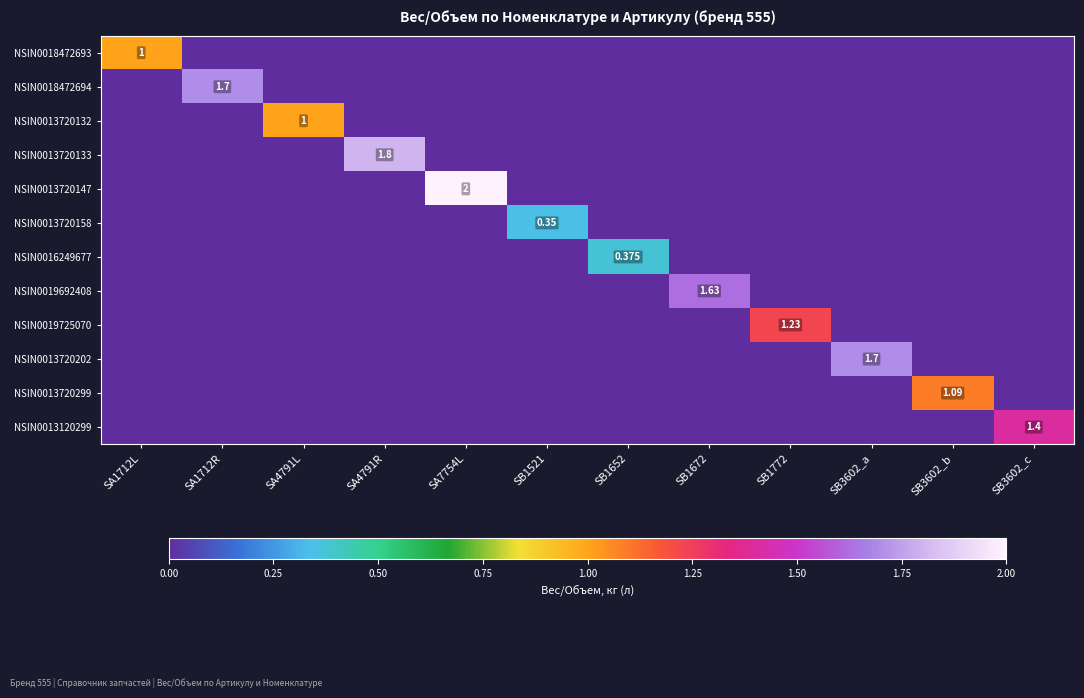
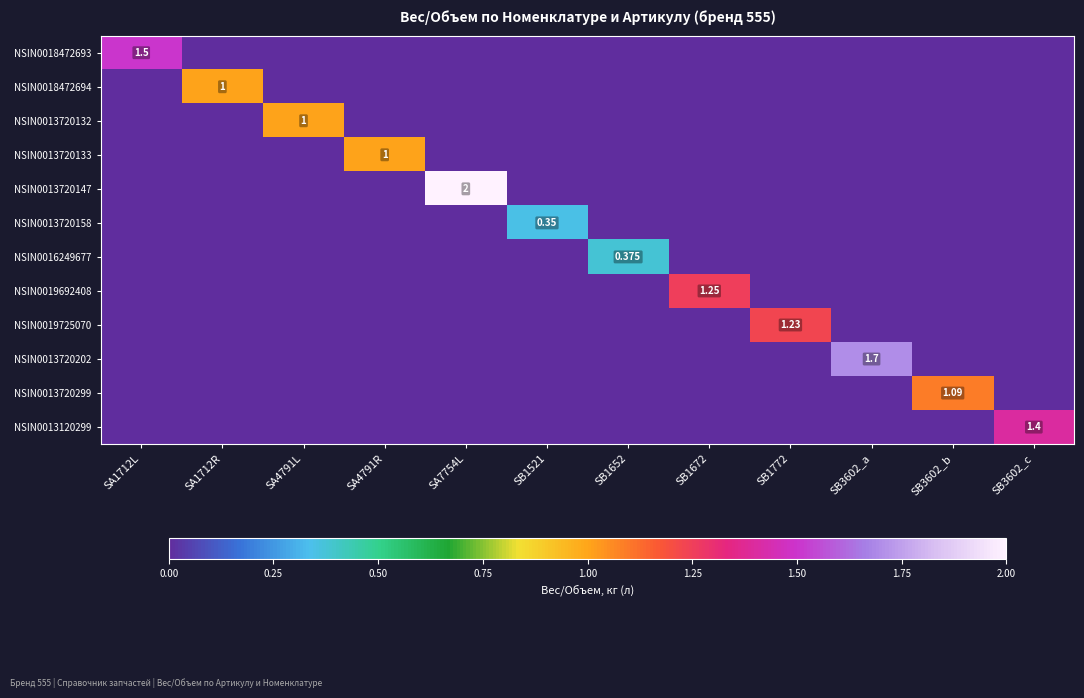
NSIN0018472693, SA1712L: 1 -> 1.5
NSIN0018472694, SA1712R: 1.7 -> 1
NSIN0013720133, SA4791R: 1.8 -> 1
NSIN0019692408, SB1672: 1.63 -> 1.25
